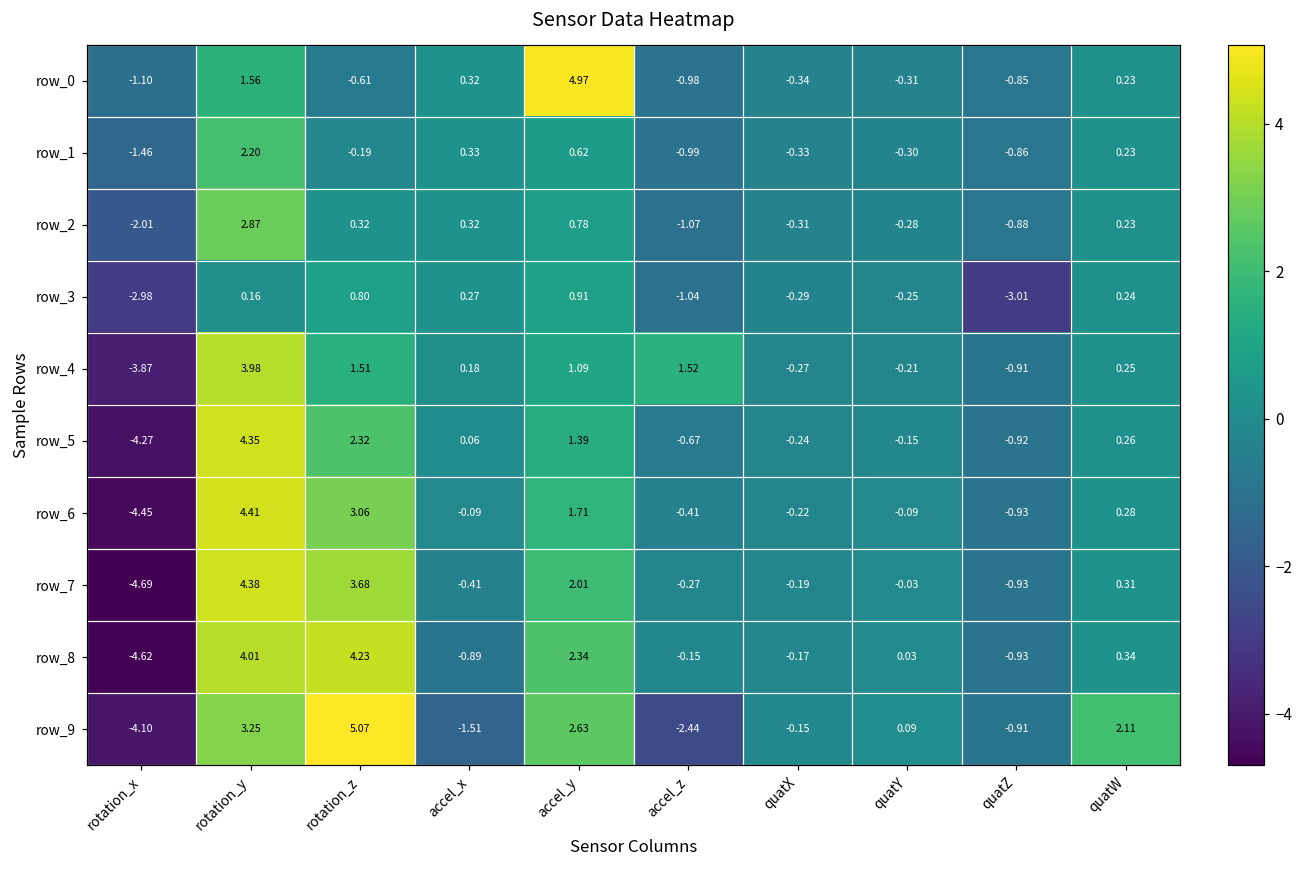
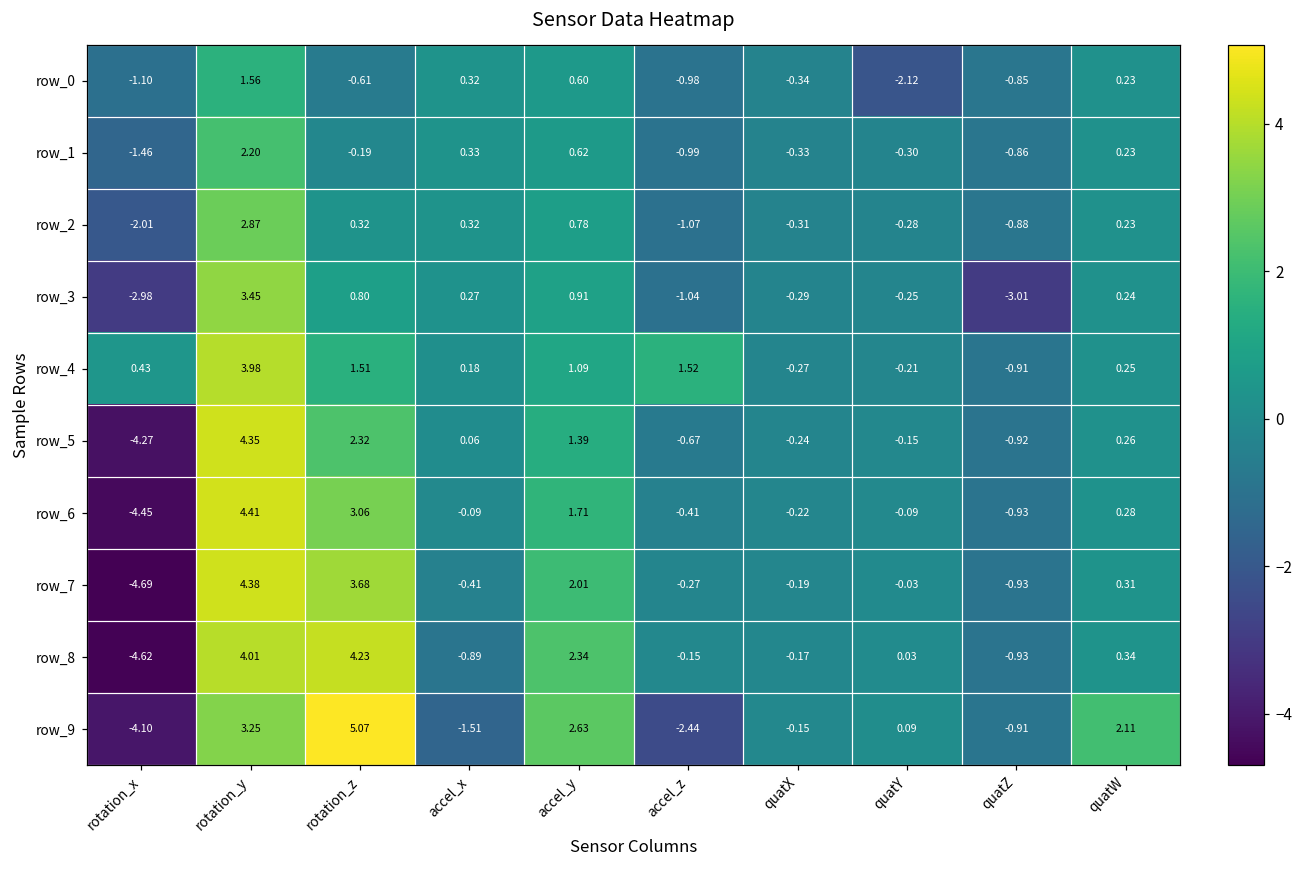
row_0, accel_y: 4.97 -> 0.60
row_0, quatY: -0.31 -> -2.12
row_3, rotation_y: 0.16 -> 3.45
row_4, rotation_x: -3.87 -> 0.43
